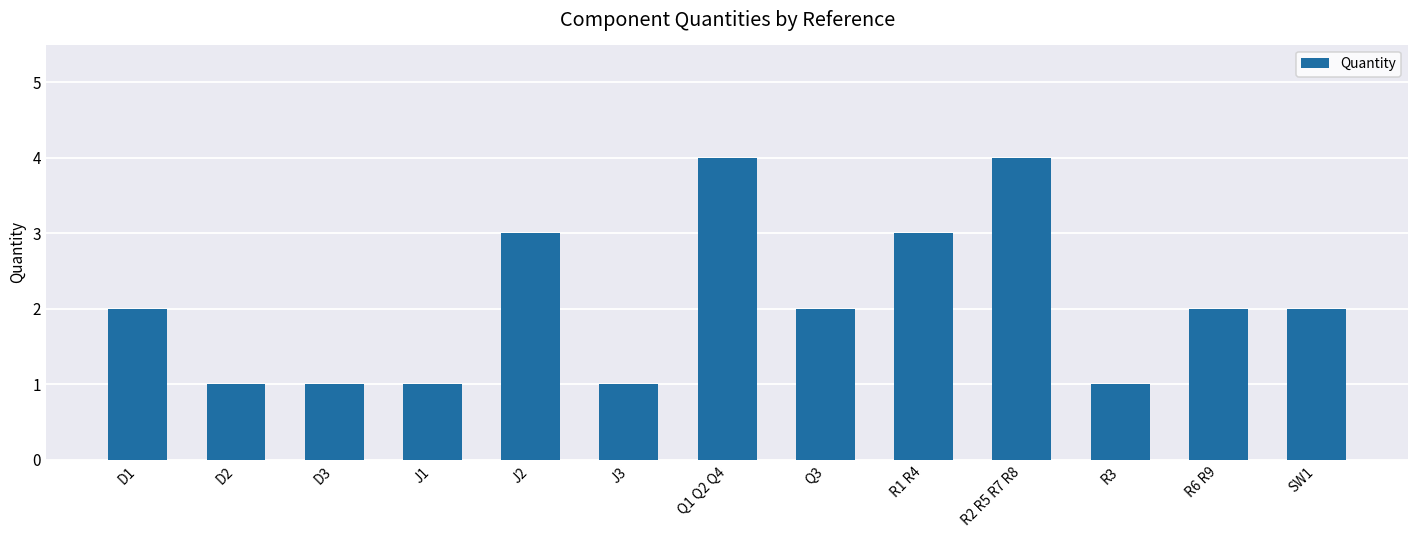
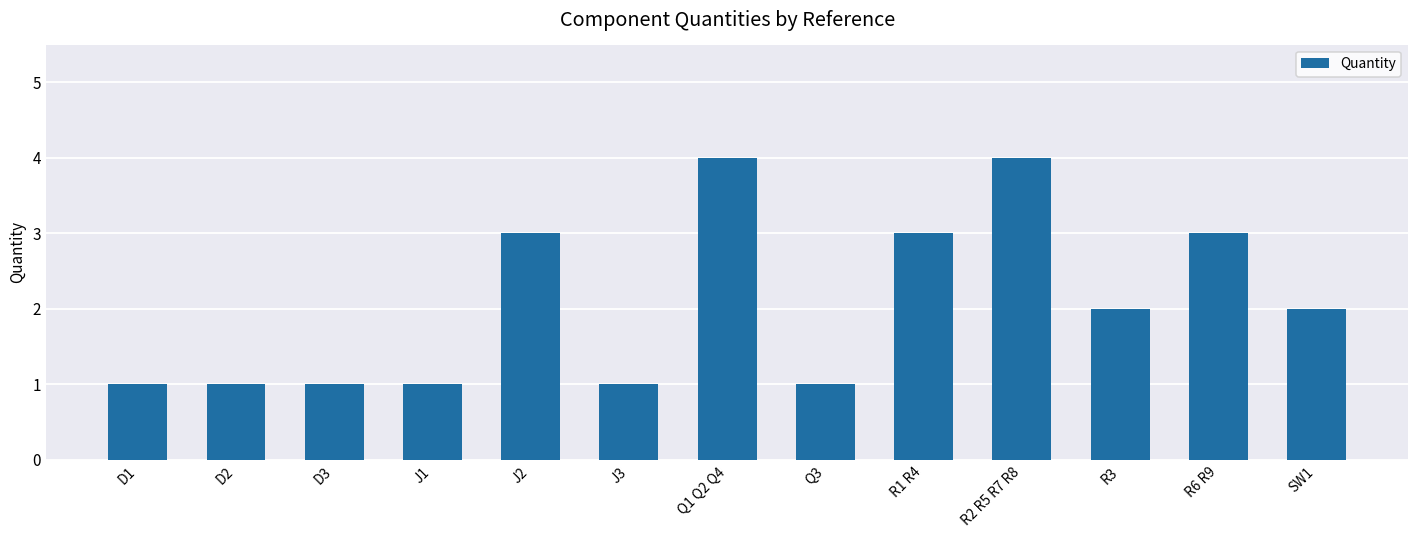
D1: 2 -> 1
Q3: 2 -> 1
R3: 1 -> 2
R6 R9: 2 -> 3
